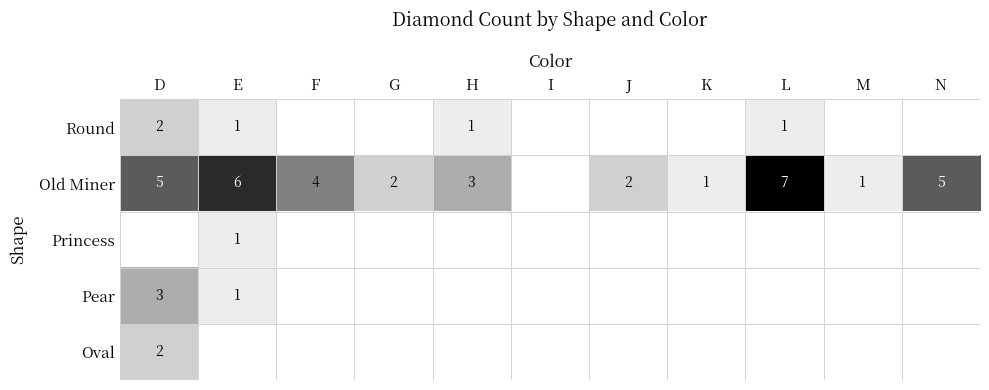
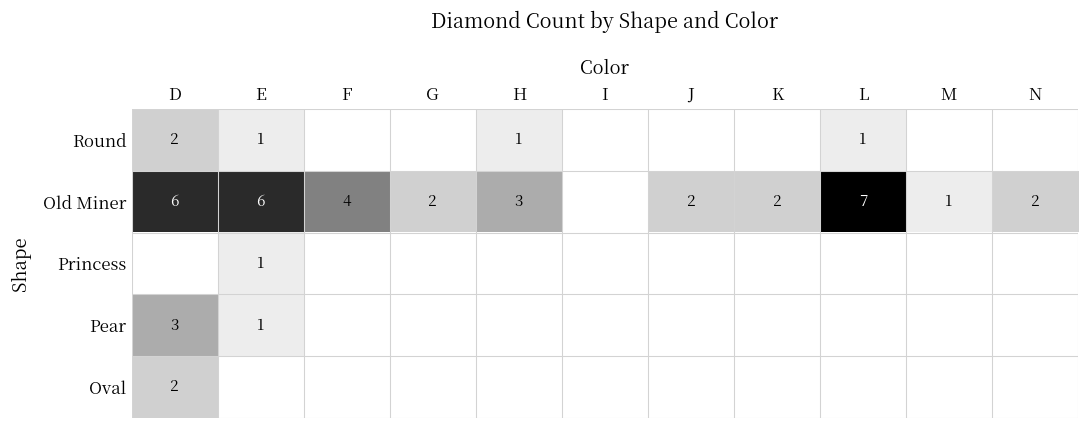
Old Miner, D: 5 -> 6
Old Miner, K: 1 -> 2
Old Miner, N: 5 -> 2
